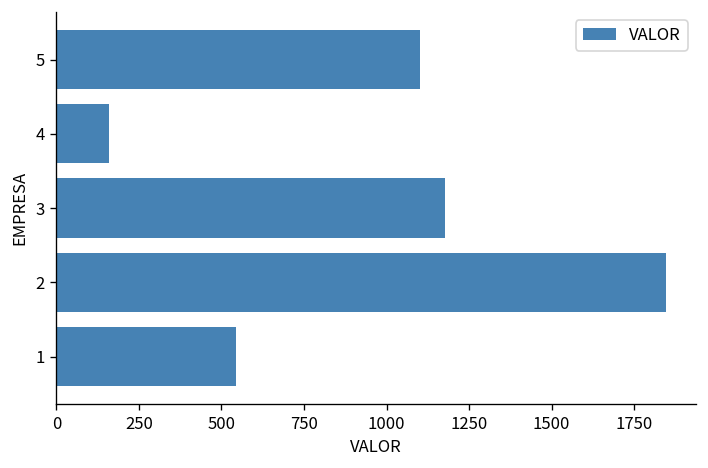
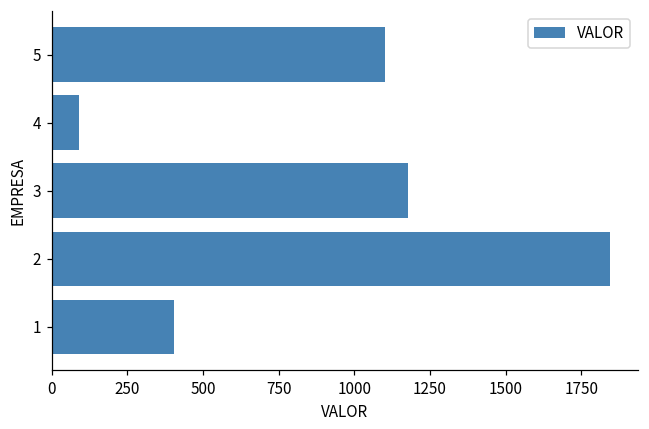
4: 160 -> 90
1: 540 -> 400
